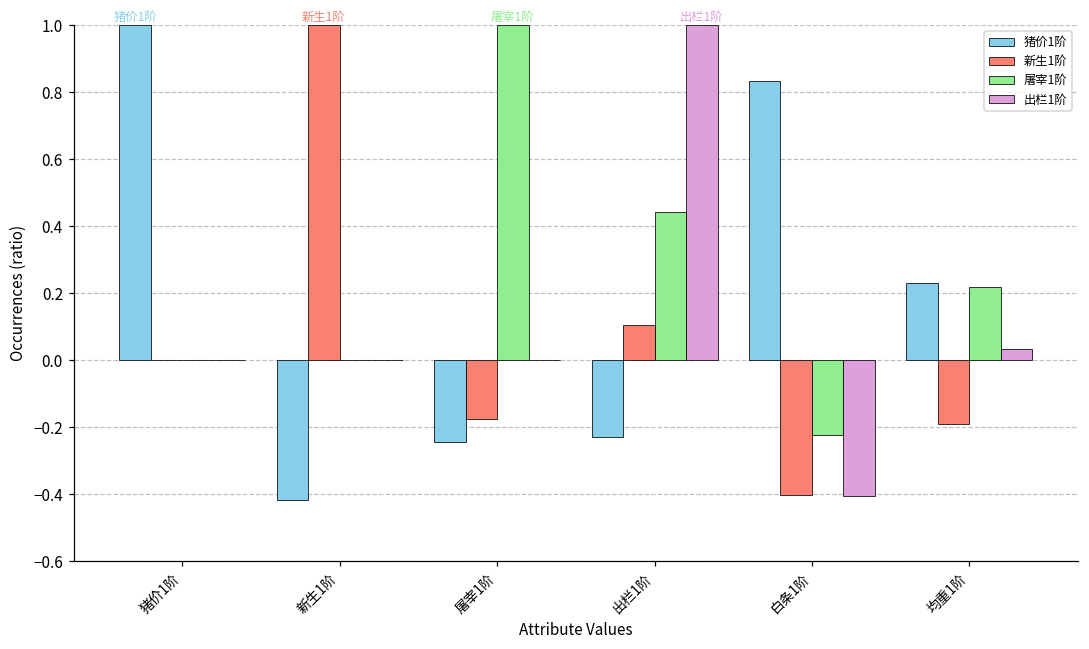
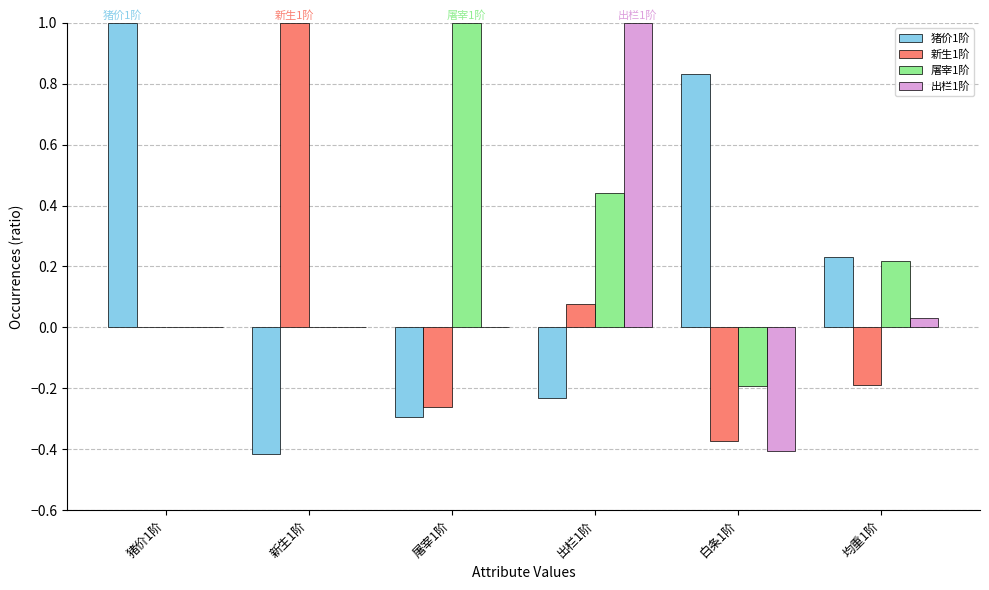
猪价1阶, 屠宰1阶: -0.24 -> -0.30
新生1阶, 屠宰1阶: -0.18 -> -0.26
新生1阶, 出栏1阶: 0.10 -> 0.08
新生1阶, 白条1阶: -0.40 -> -0.37
屠宰1阶, 白条1阶: -0.22 -> -0.19
